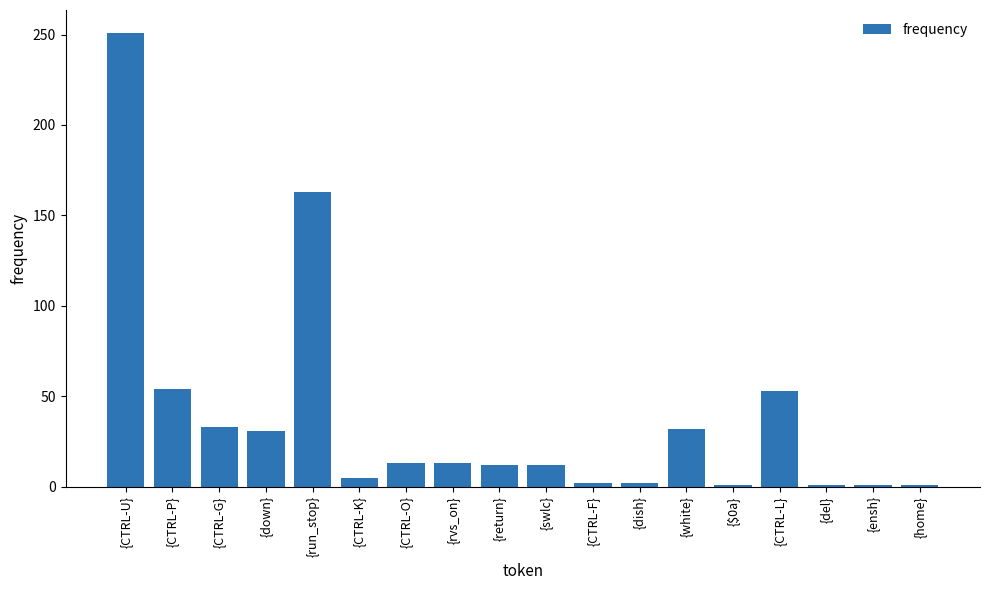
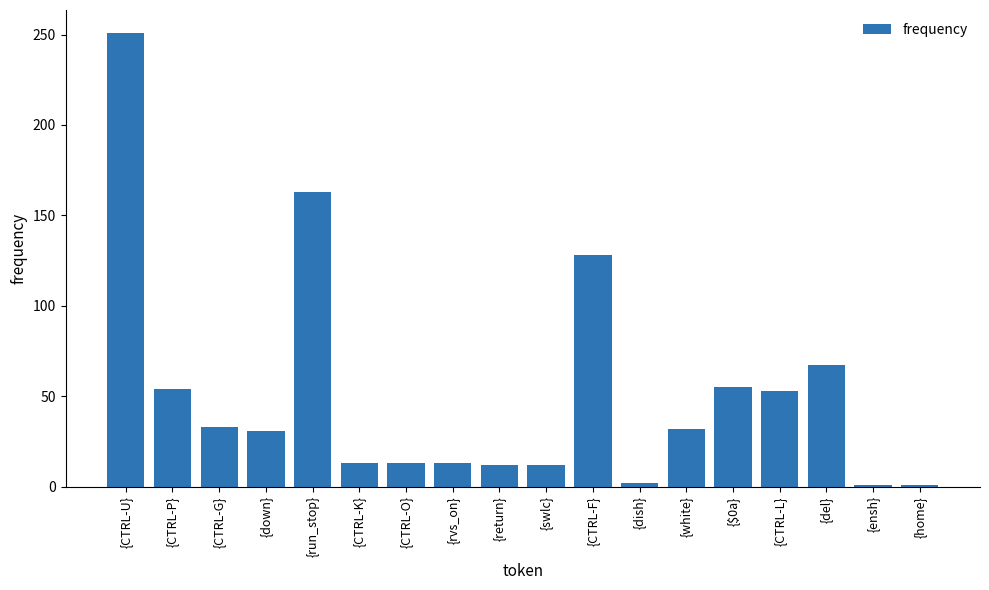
{CTRL-K}: 5 -> 13
{CTRL-F}: 2 -> 128
{$0a}: 1 -> 55
{del}: 1 -> 67
